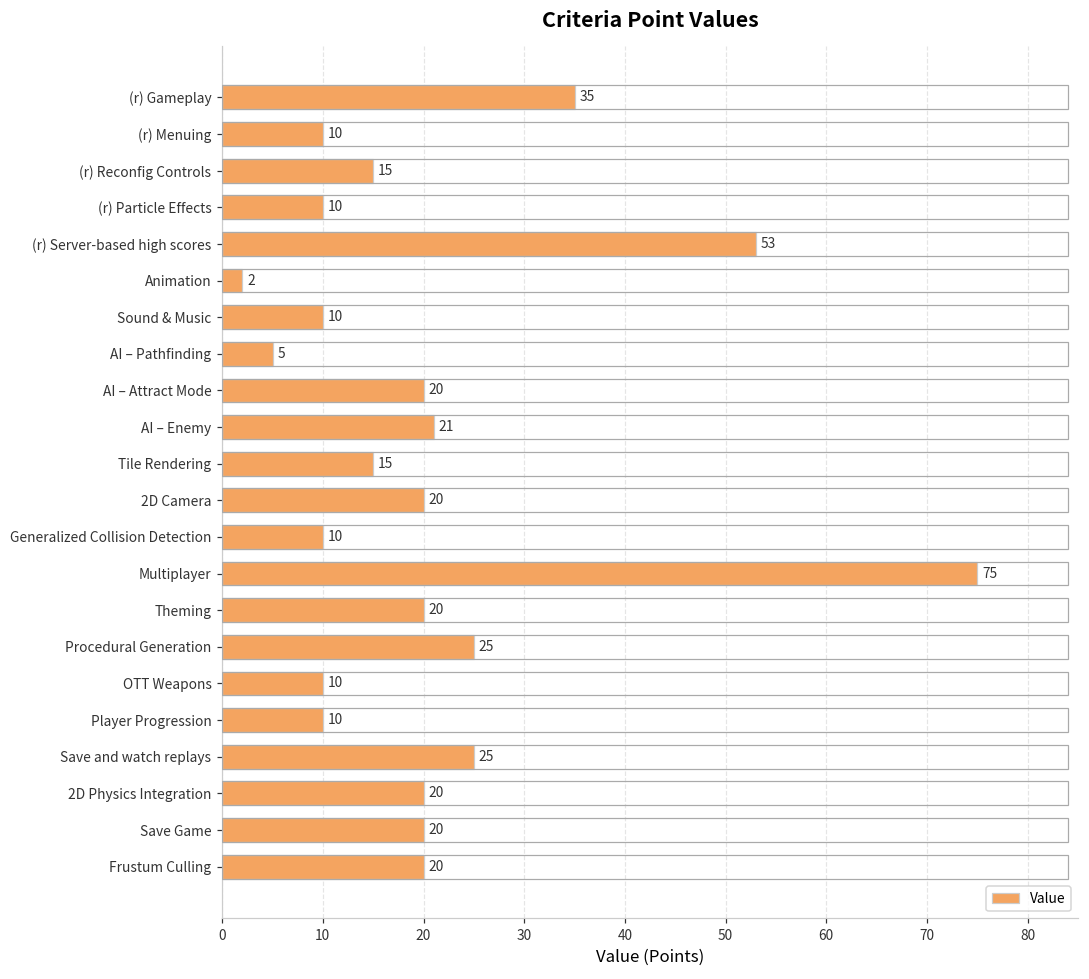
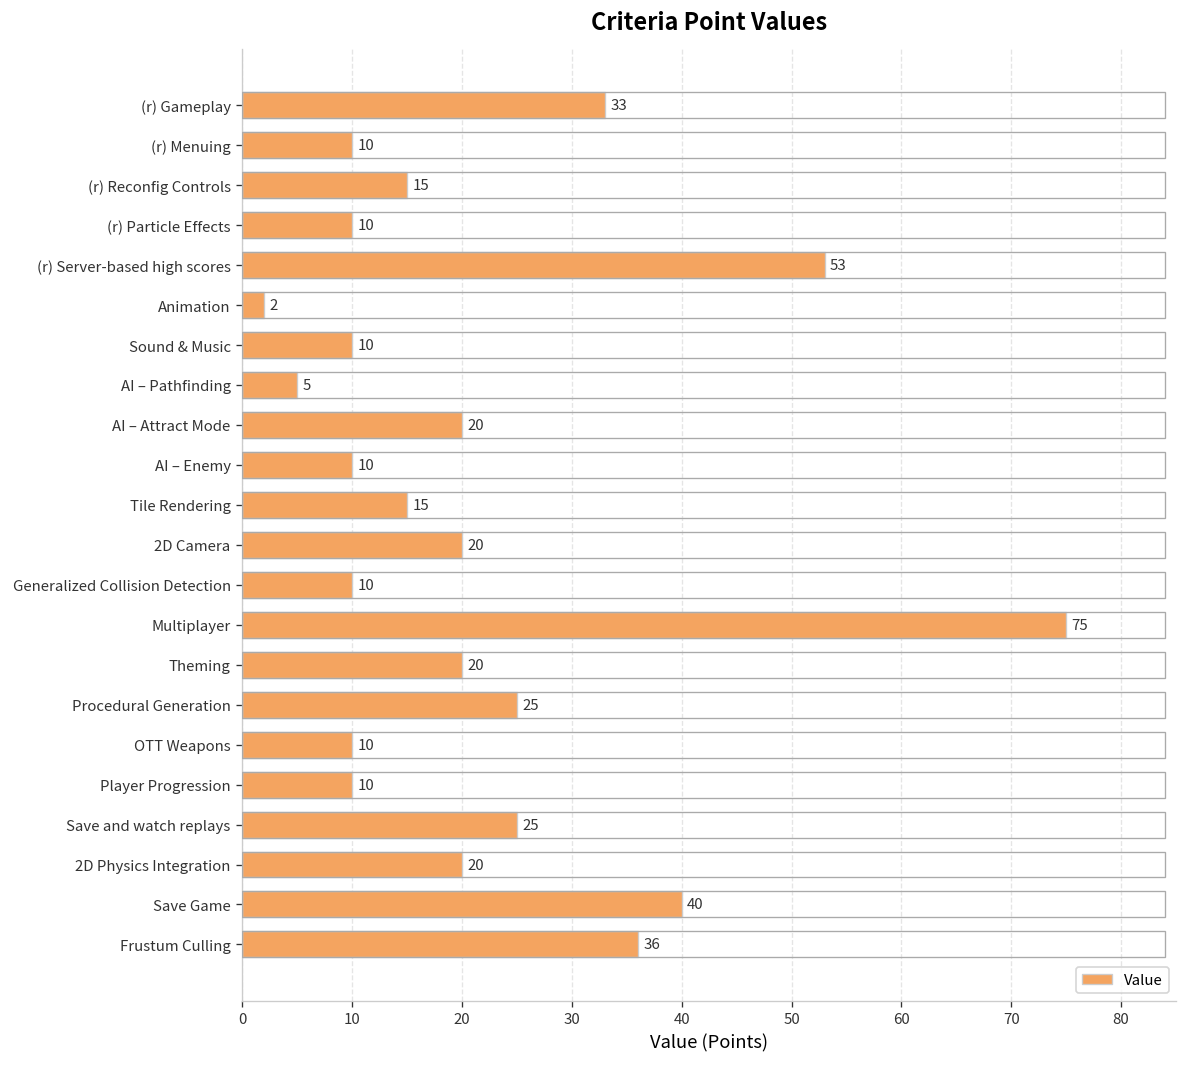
(r) Gameplay: 35 -> 33
AI – Enemy: 21 -> 10
Save Game: 20 -> 40
Frustum Culling: 20 -> 36
